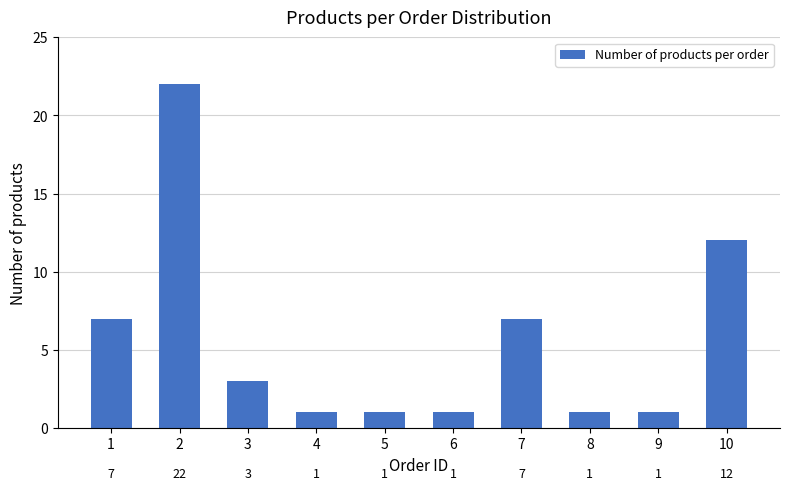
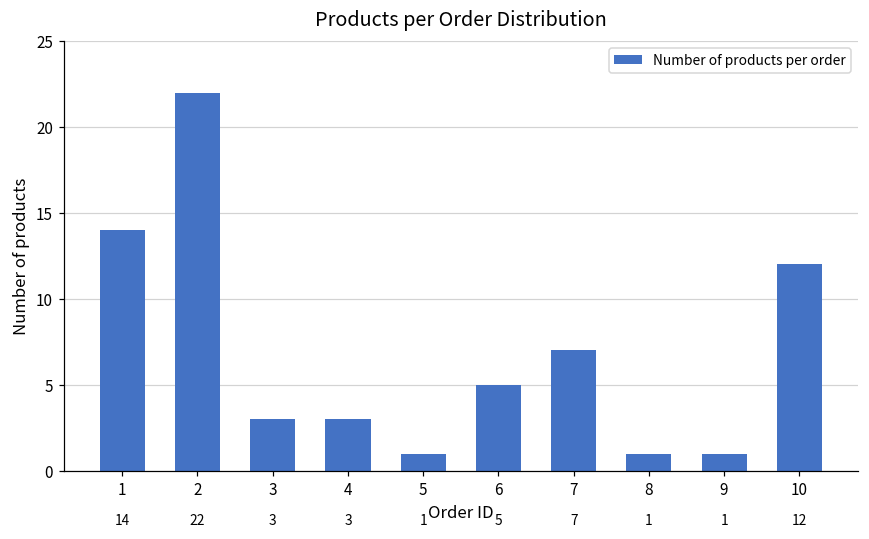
1: 7 -> 14
4: 1 -> 3
6: 1 -> 5
